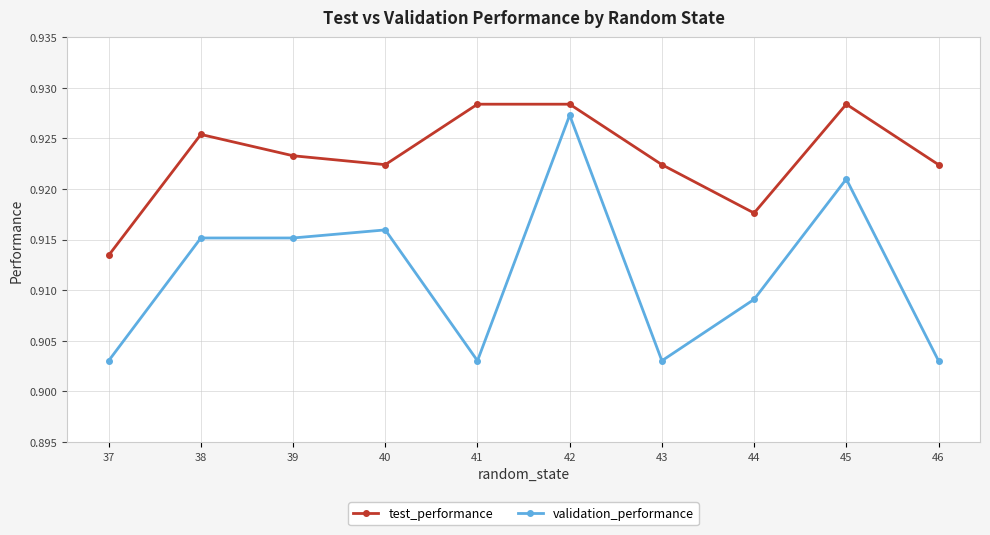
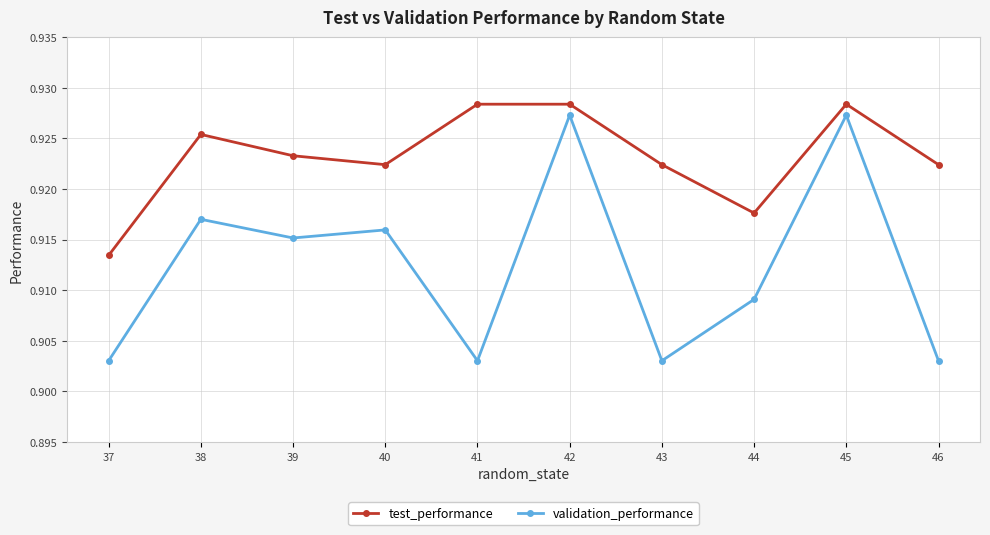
validation_performance, 38: 0.9152 -> 0.9170
validation_performance, 45: 0.9210 -> 0.9273
